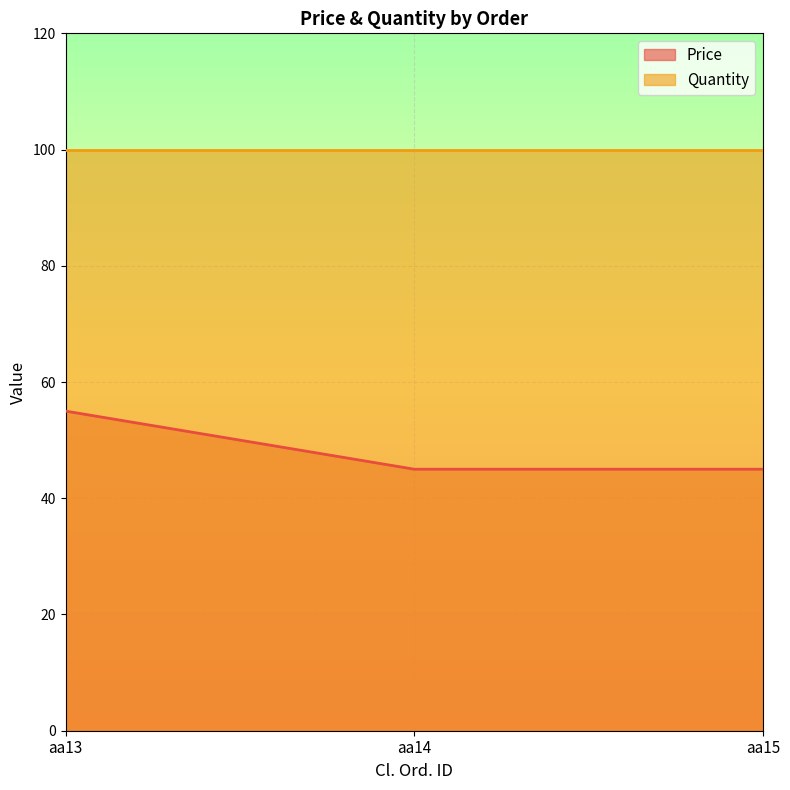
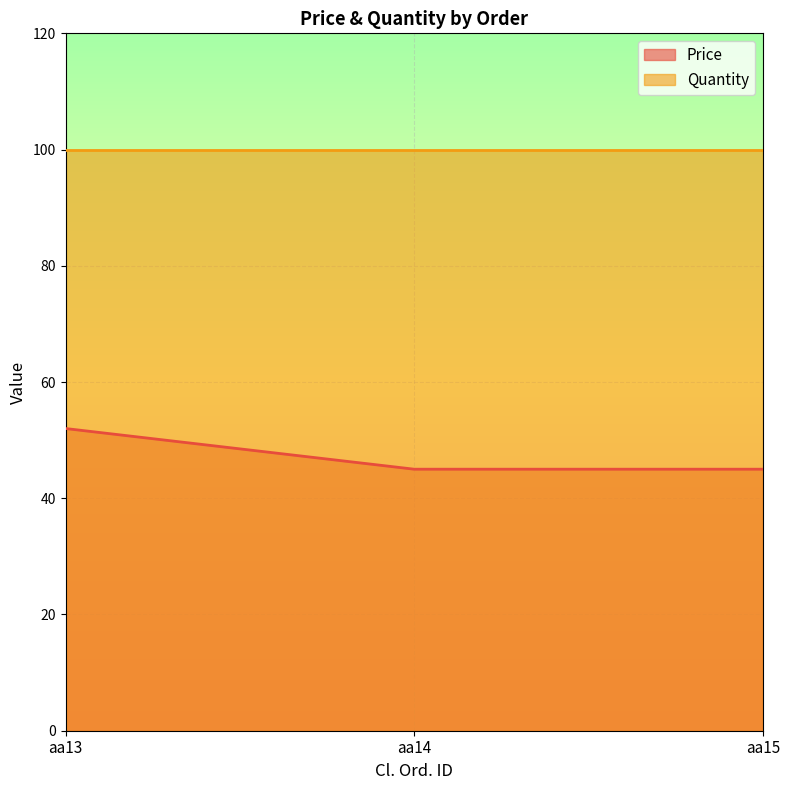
Price, aa13: 55 -> 52
